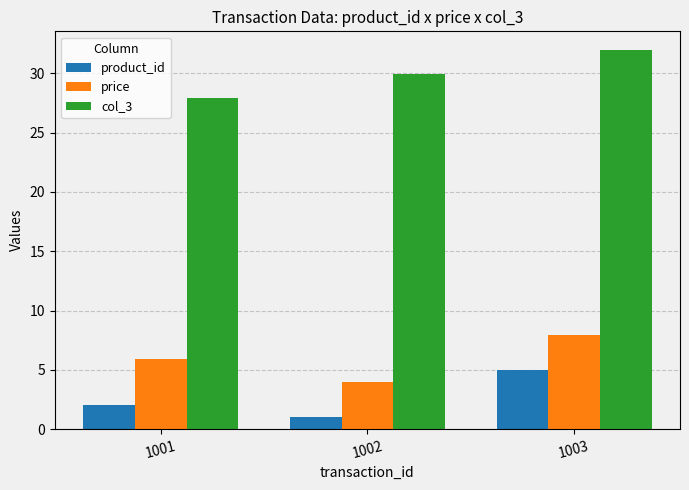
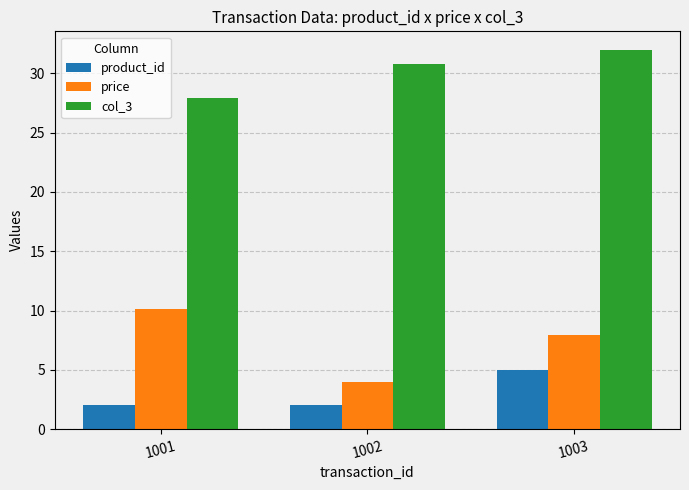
price, 1001: 6.0 -> 10.1
product_id, 1002: 1 -> 2
col_3, 1002: 30.0 -> 30.8
